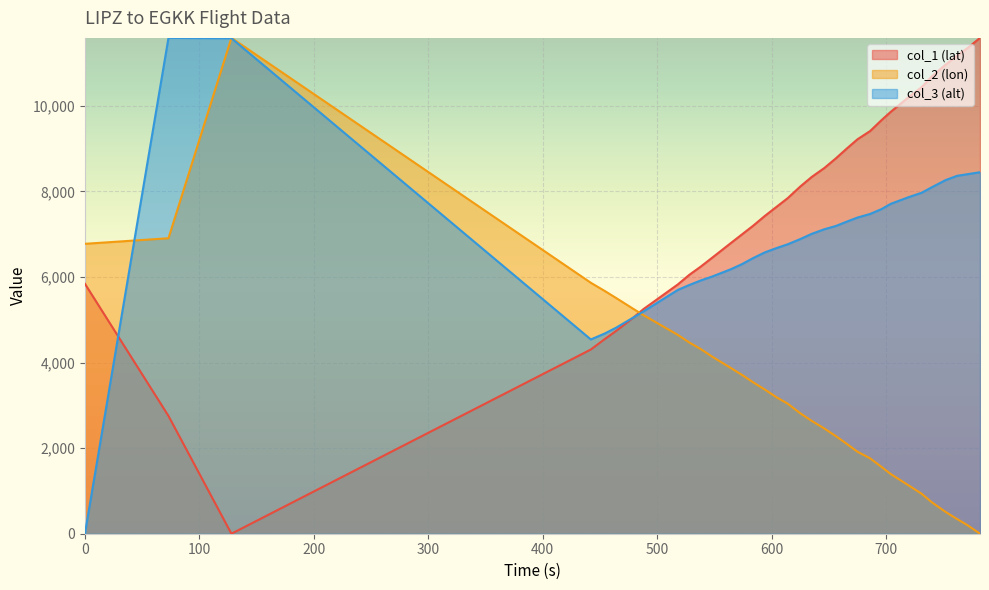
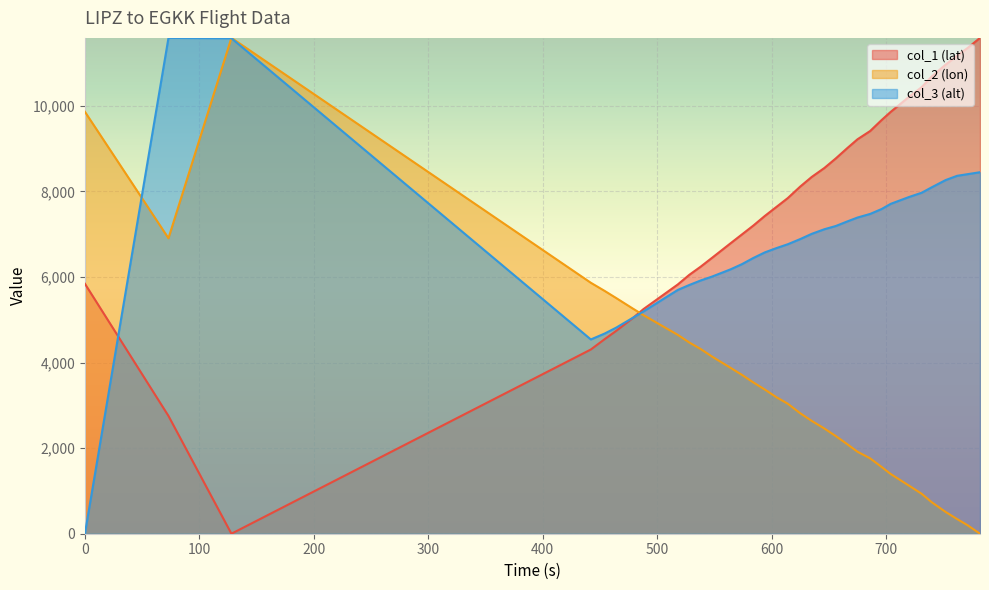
col_2 (lon), 0: 6,800 -> 9,900
